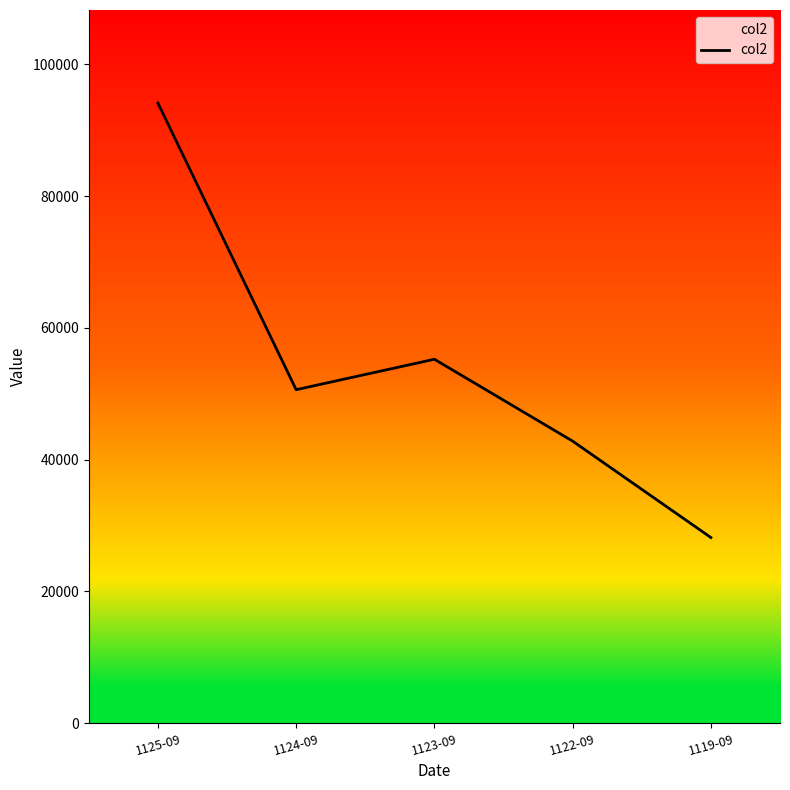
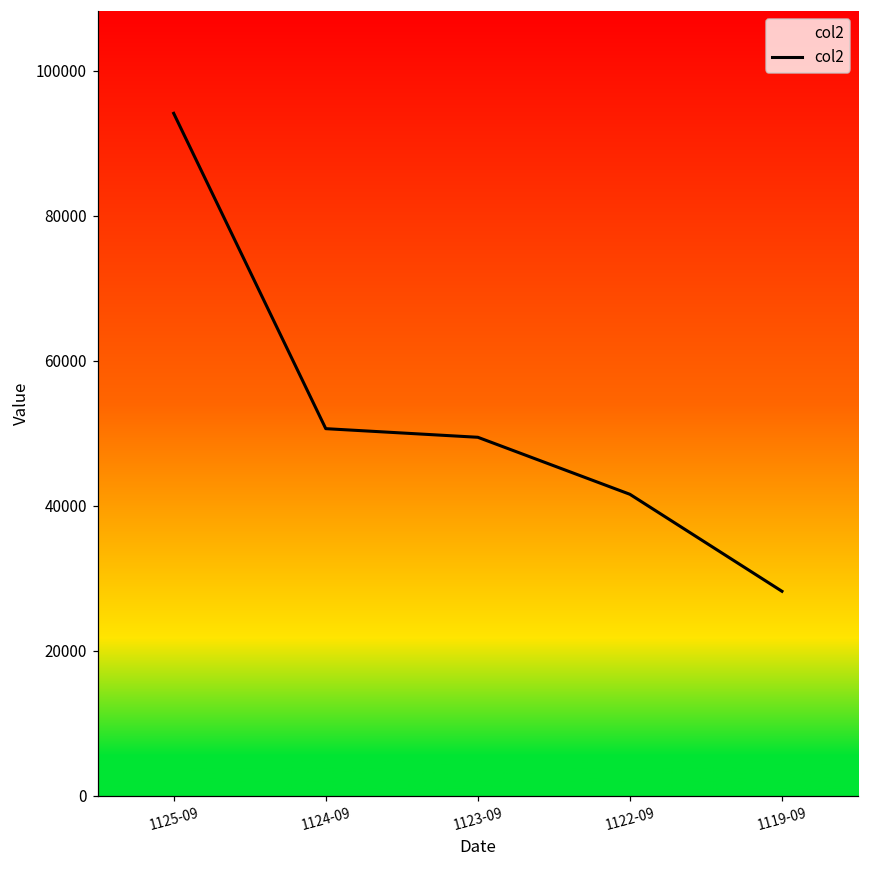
1123-09: 55000 -> 49000
1122-09: 43000 -> 42000
